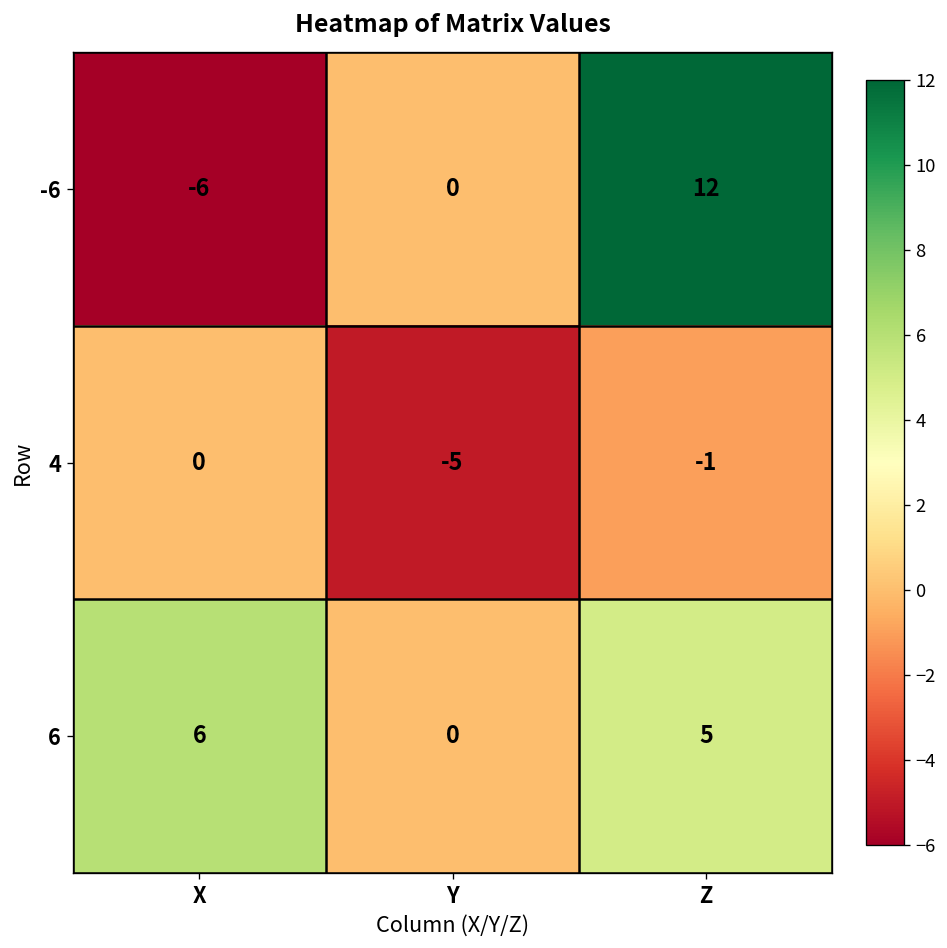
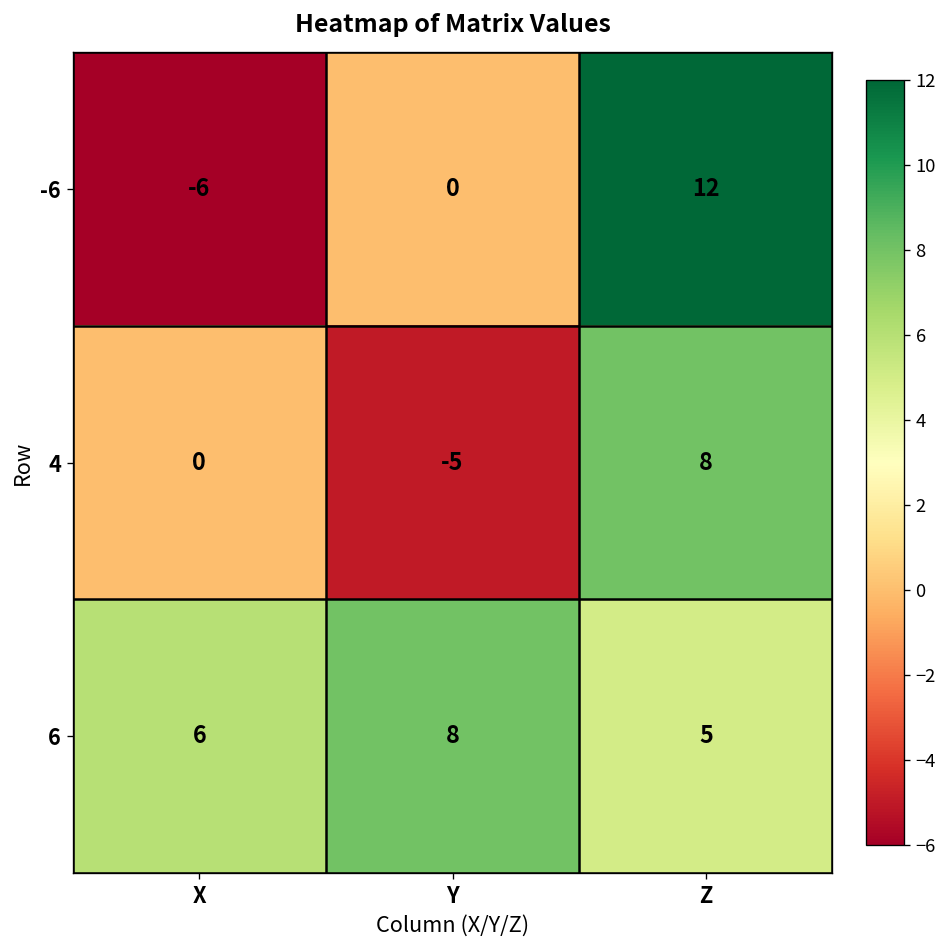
4, Z: -1 -> 8
6, Y: 0 -> 8
